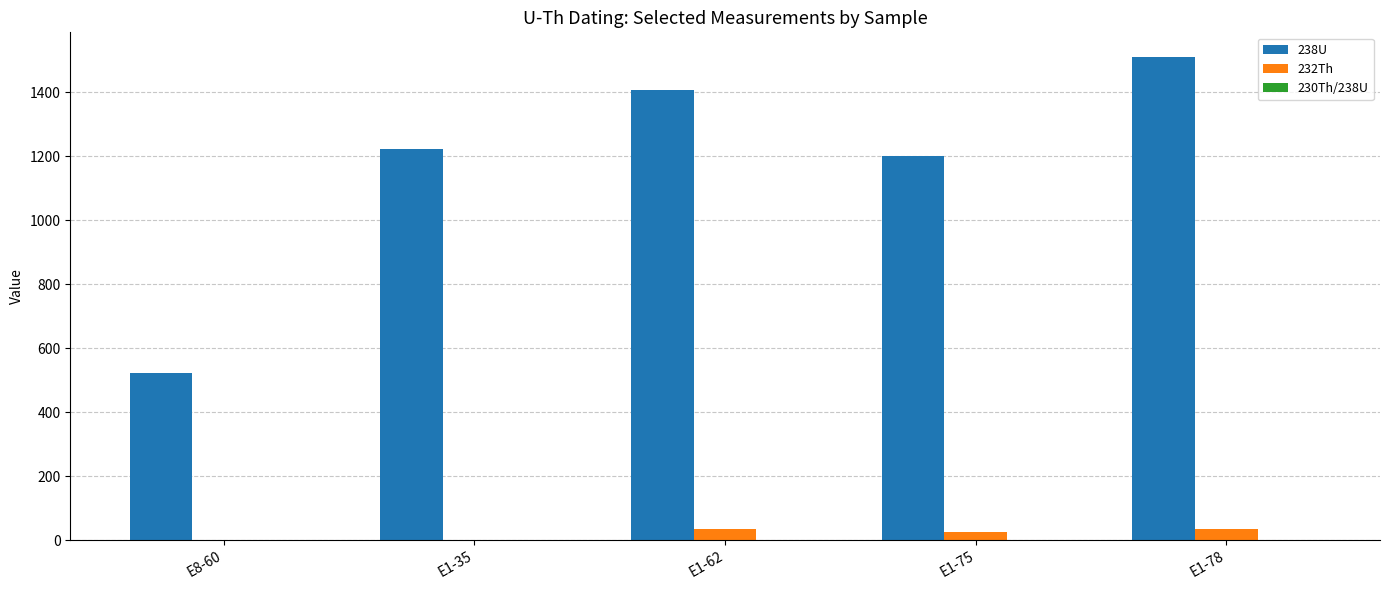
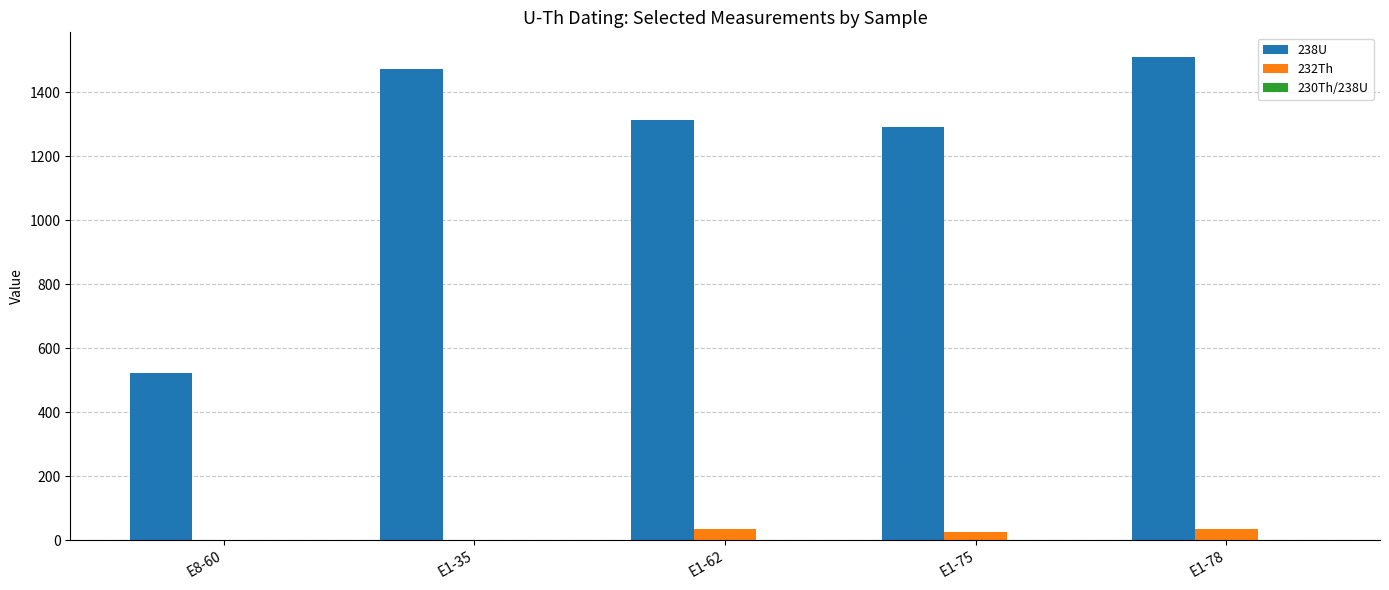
238U, E1-35: 1220 -> 1470
238U, E1-62: 1410 -> 1310
238U, E1-75: 1200 -> 1290
